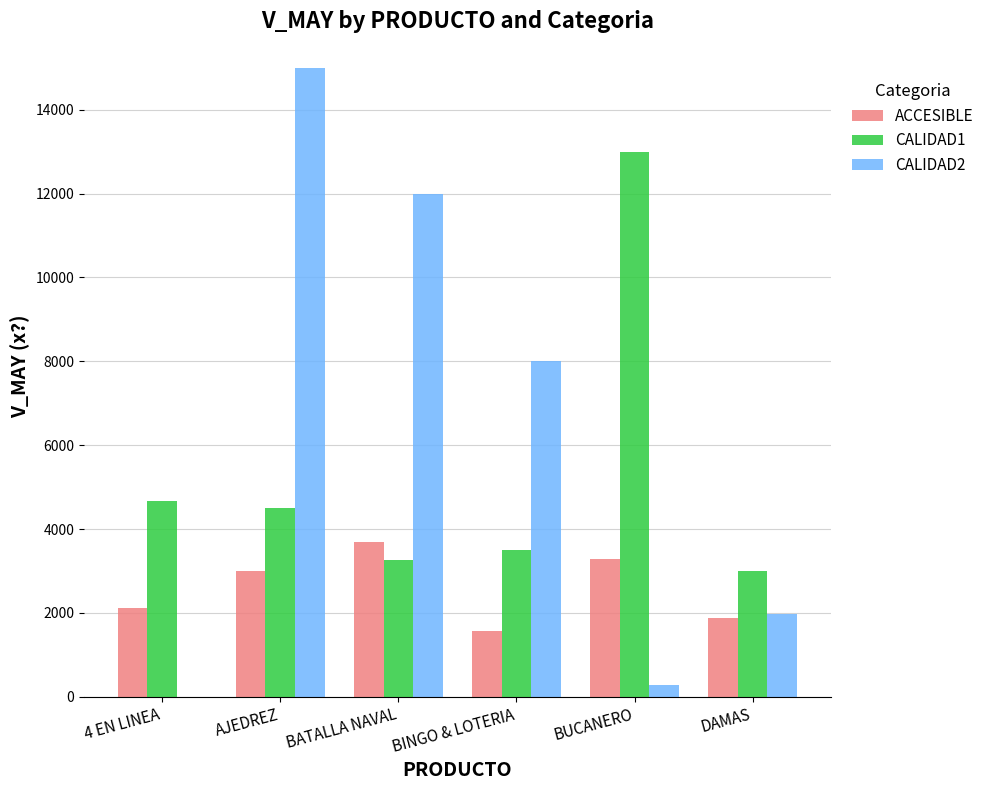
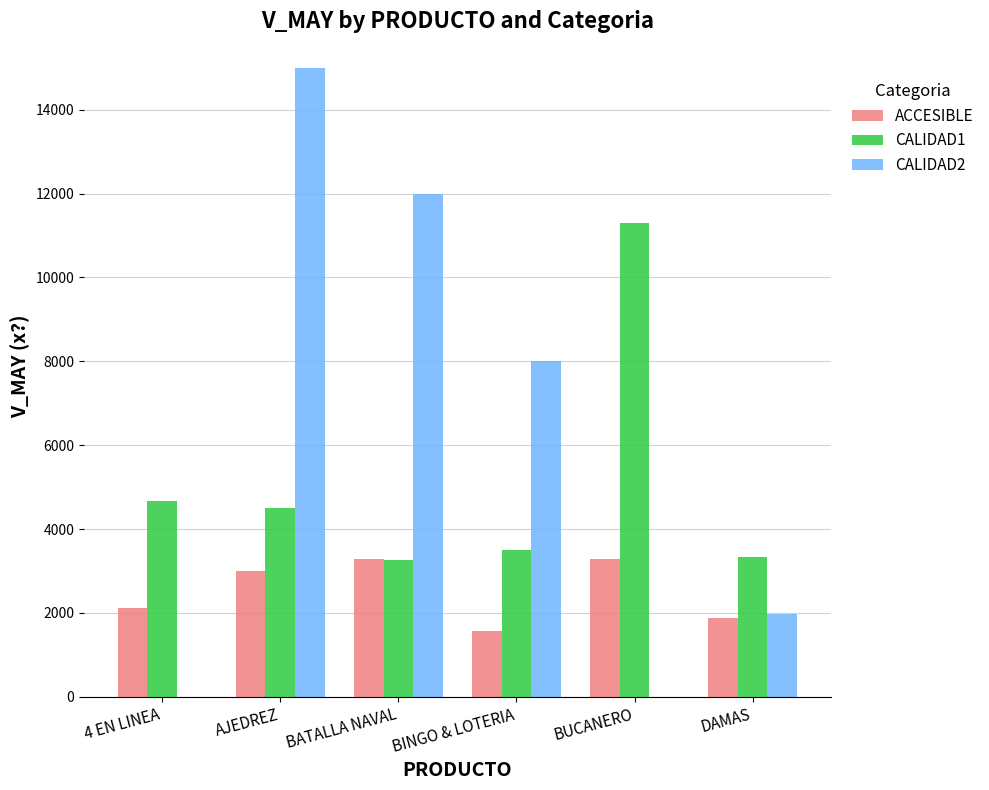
ACCESIBLE, BATALLA NAVAL: 3700 -> 3300
CALIDAD1, BUCANERO: 13000 -> 11300
CALIDAD2, BUCANERO: 300 -> 0
CALIDAD1, DAMAS: 3000 -> 3300
